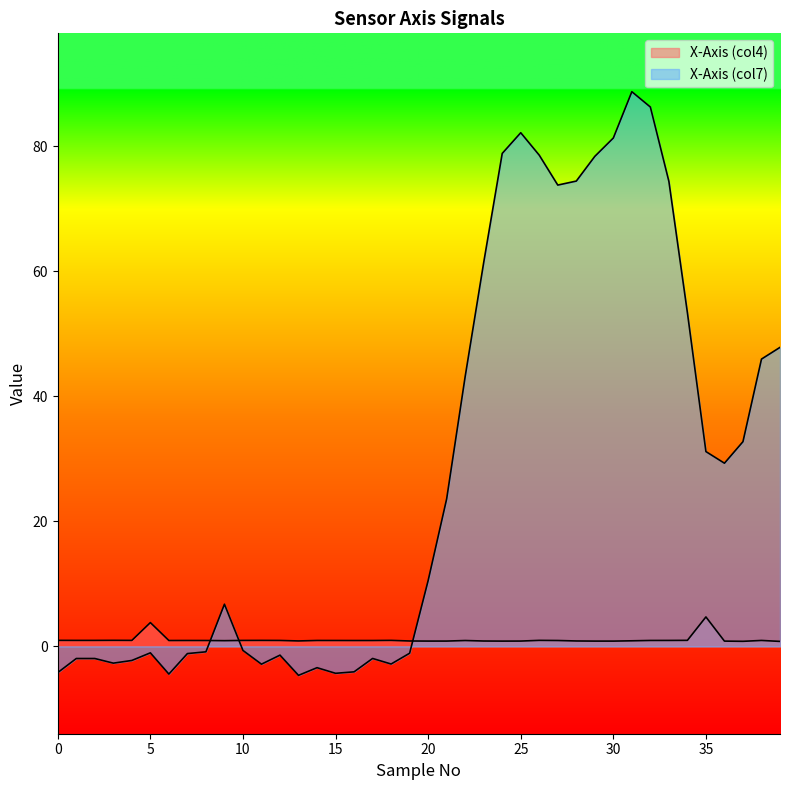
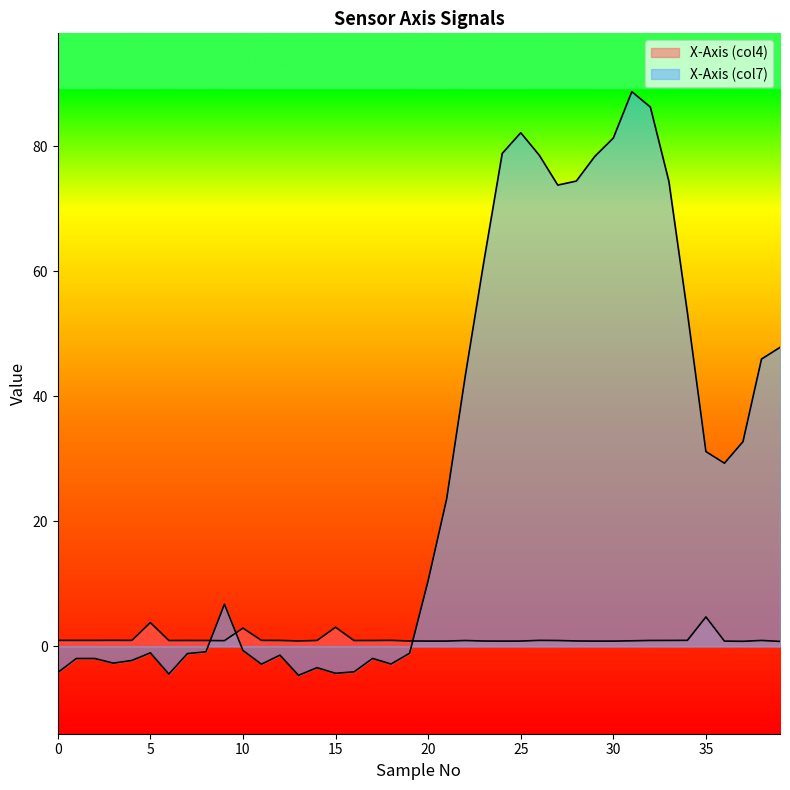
X-Axis (col4), 10: 1 -> 3
X-Axis (col4), 15: 1 -> 3
